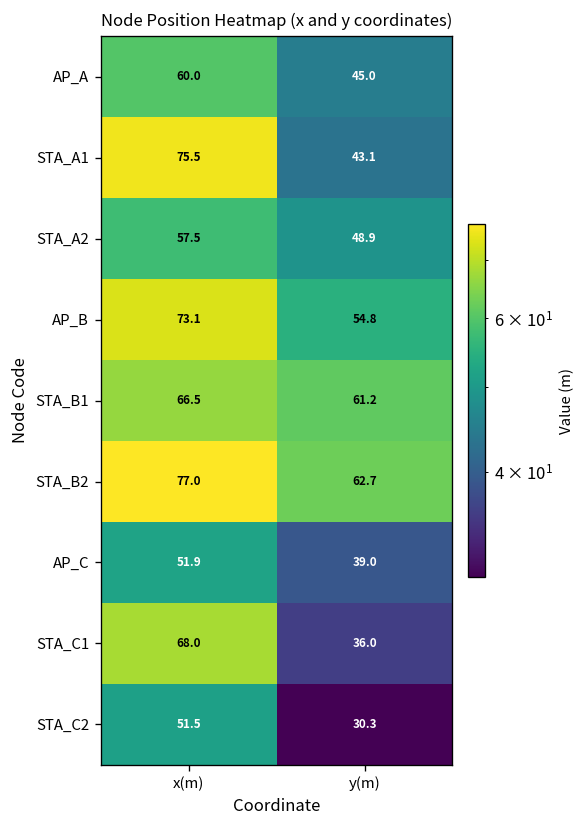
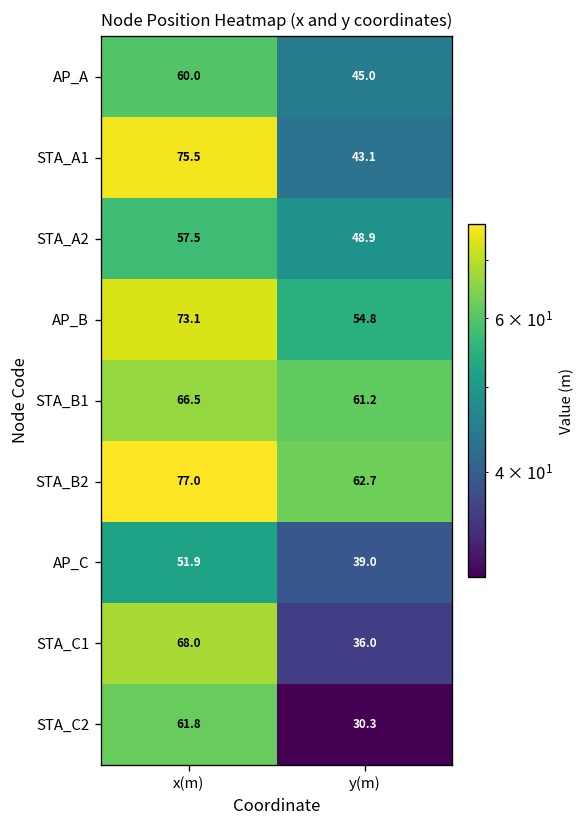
STA_C2, x(m): 51.5 -> 61.8
